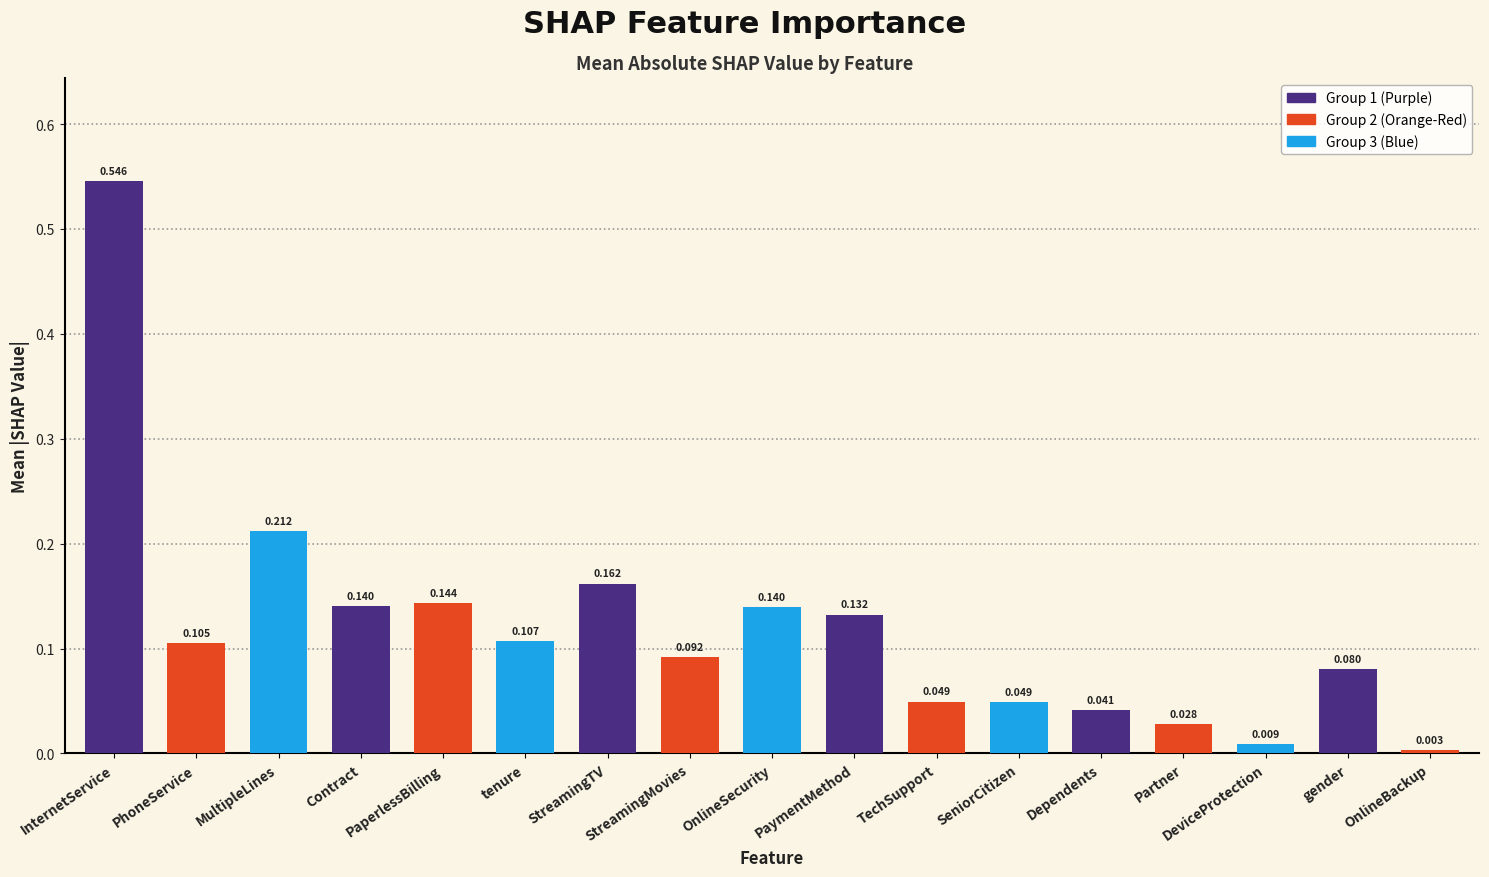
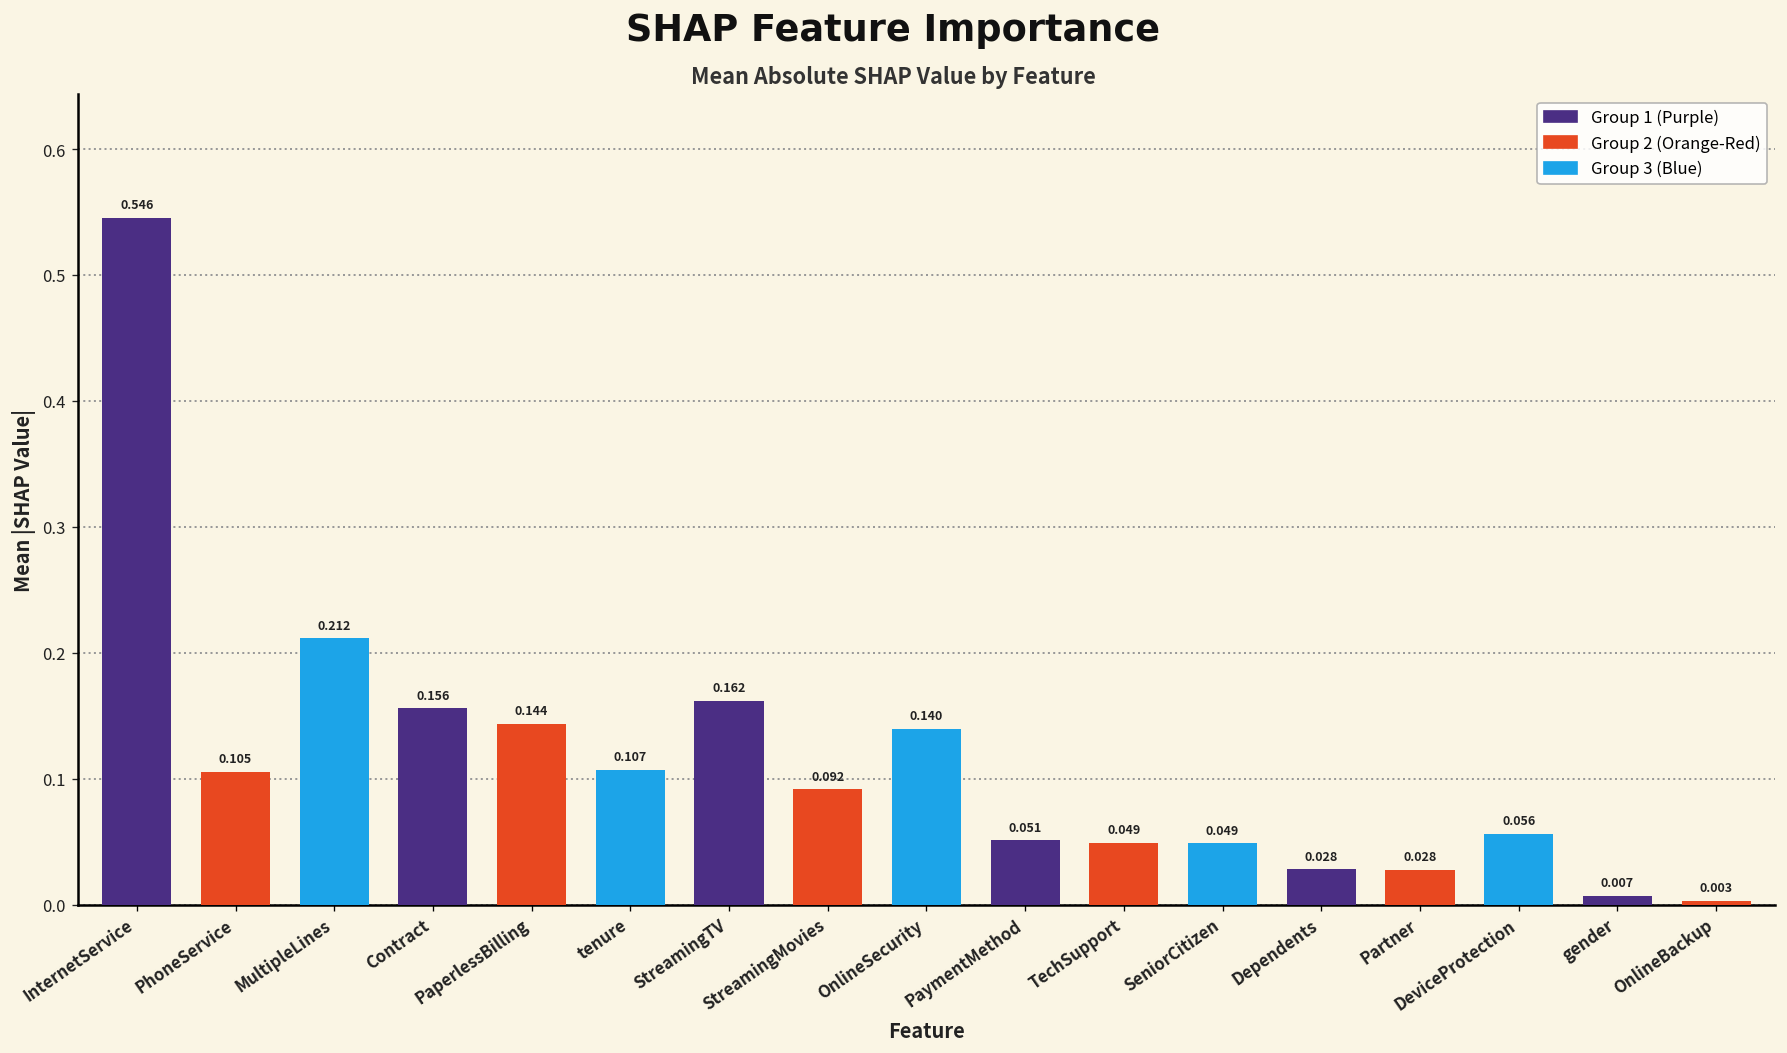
Contract: 0.140 -> 0.156
PaymentMethod: 0.132 -> 0.051
Dependents: 0.041 -> 0.028
DeviceProtection: 0.009 -> 0.056
gender: 0.080 -> 0.007
